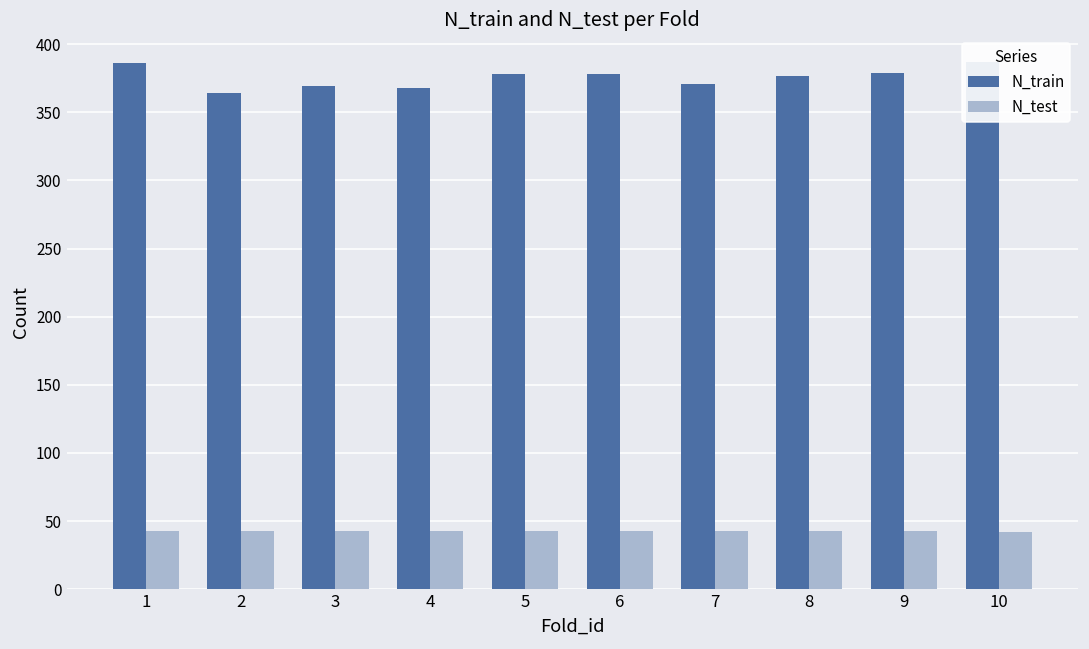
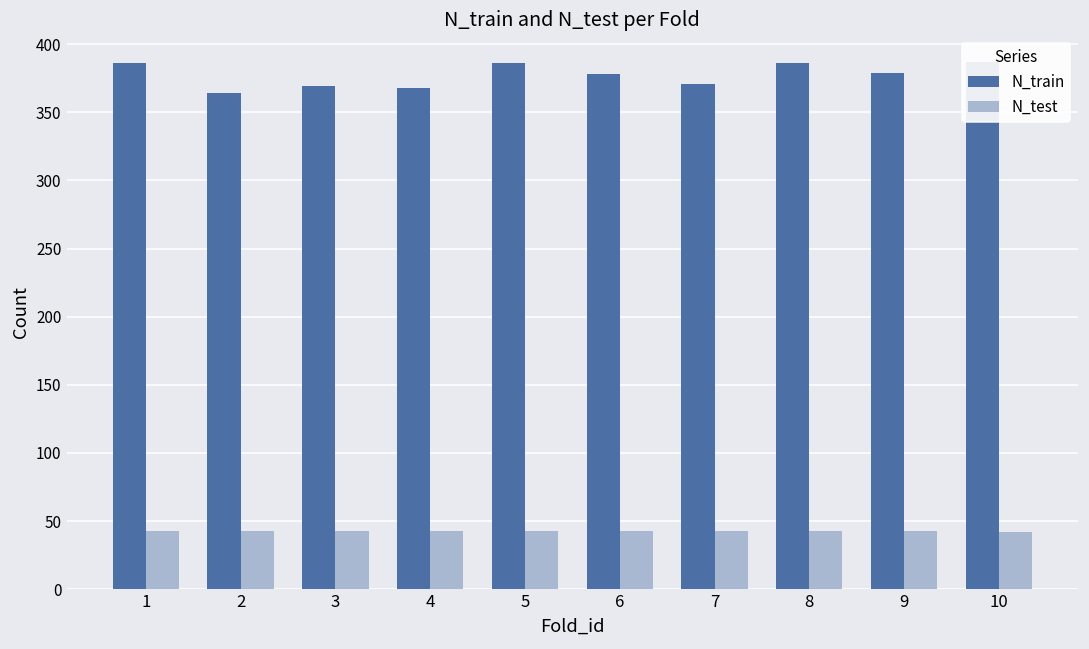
N_train, 5: 378 -> 386
N_train, 8: 377 -> 386
